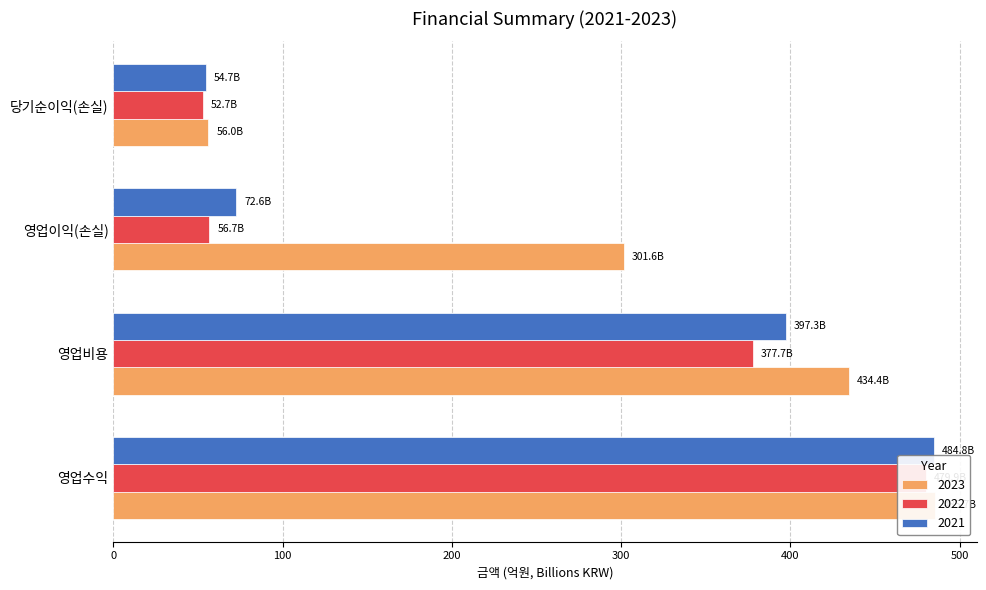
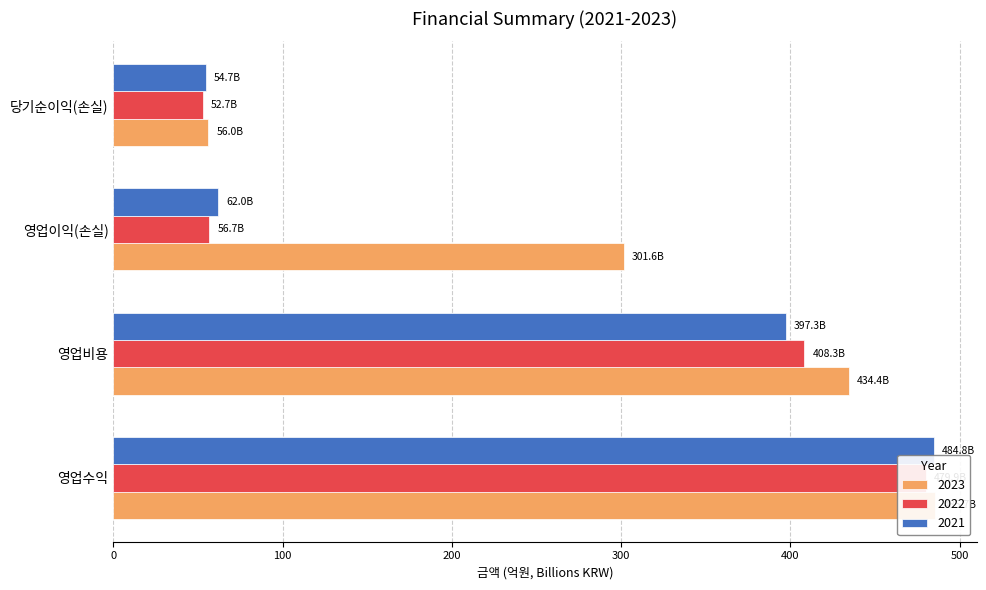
2021, 영업이익(손실): 72.6B -> 62.0B
2022, 영업비용: 377.7B -> 408.3B
